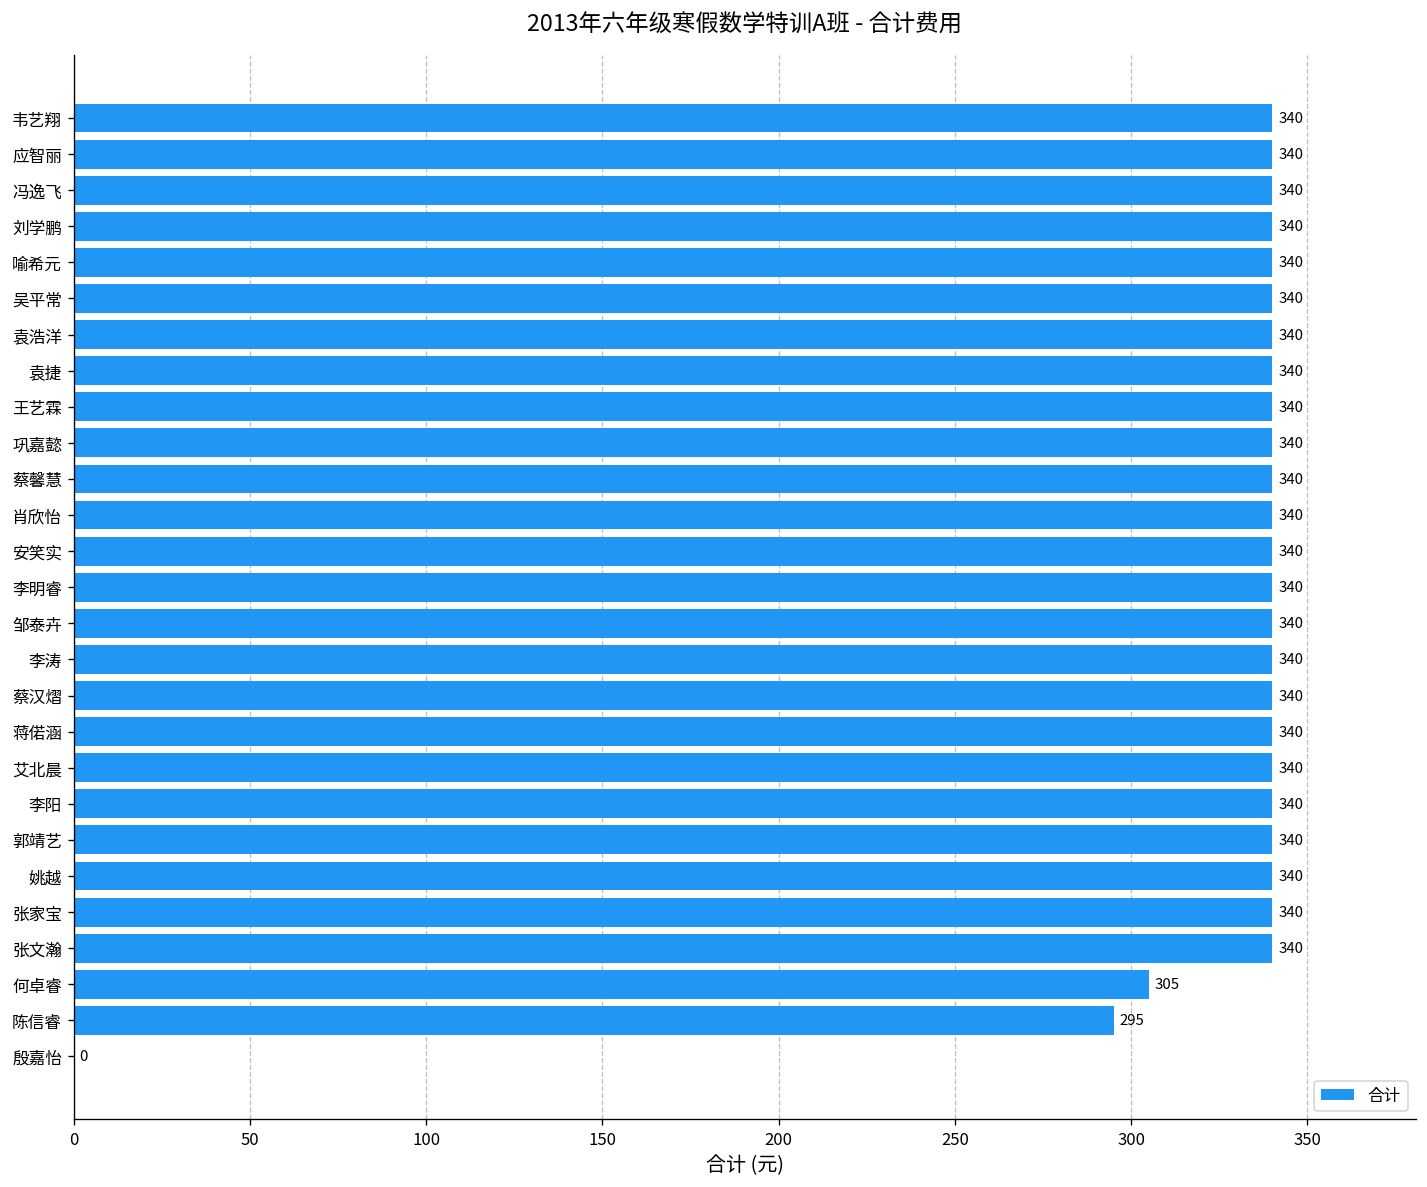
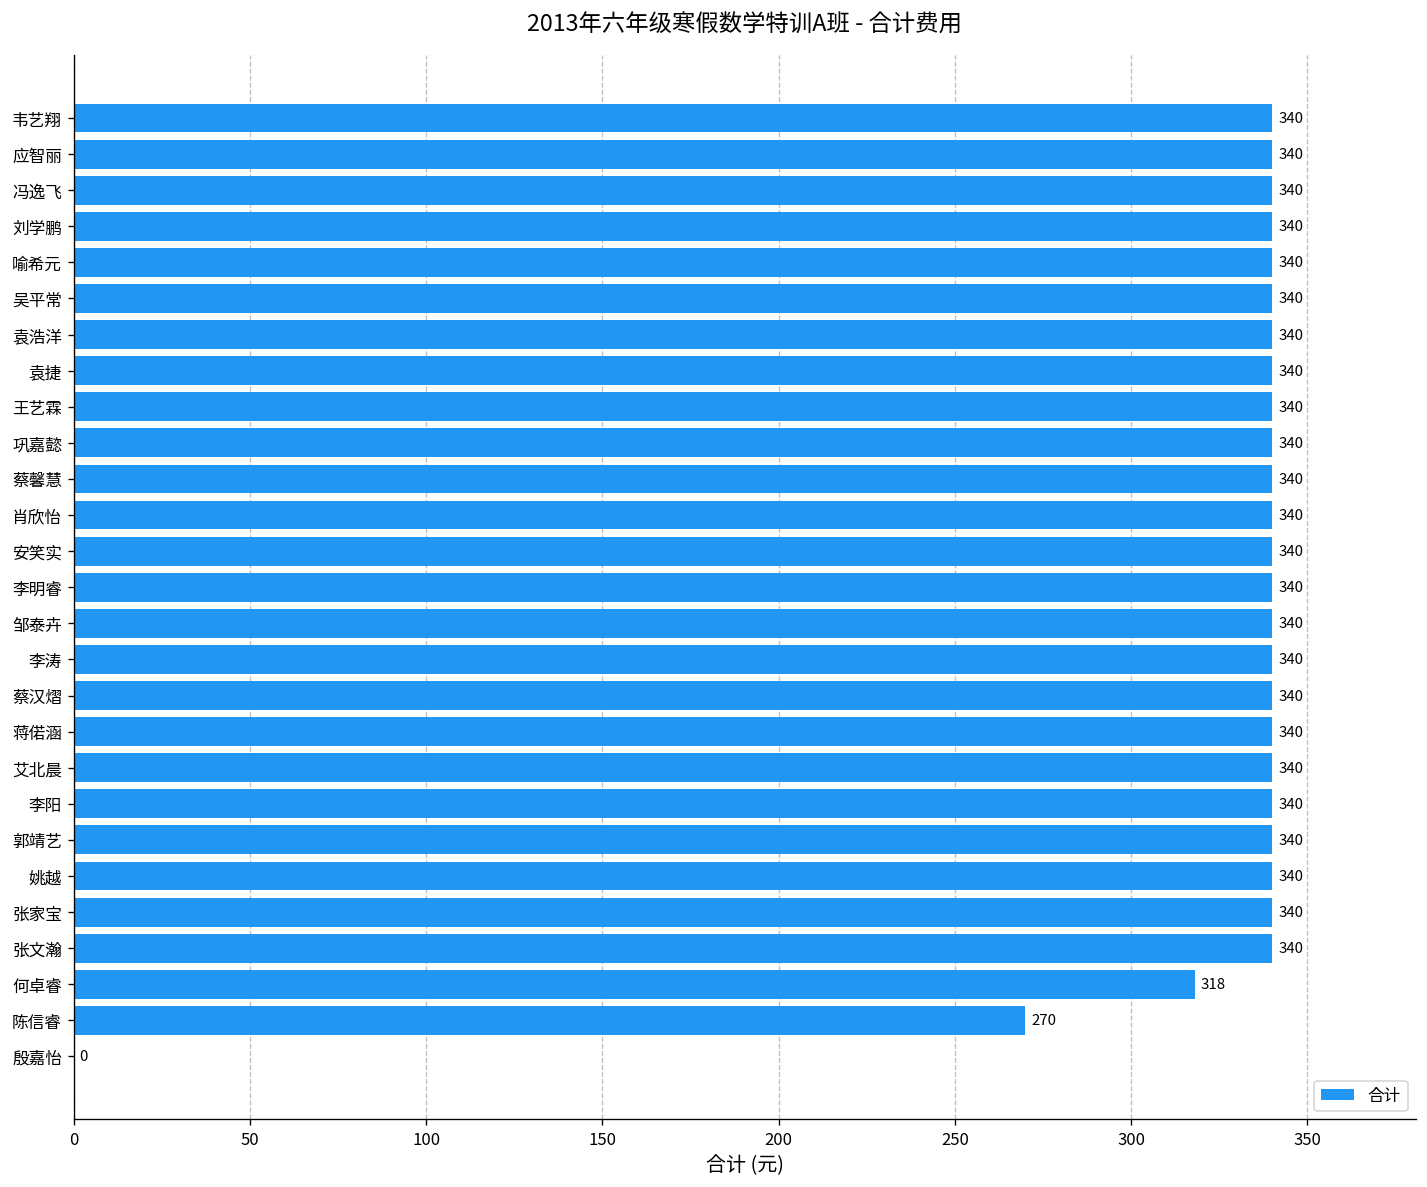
何卓睿: 305 -> 318
陈信睿: 295 -> 270
